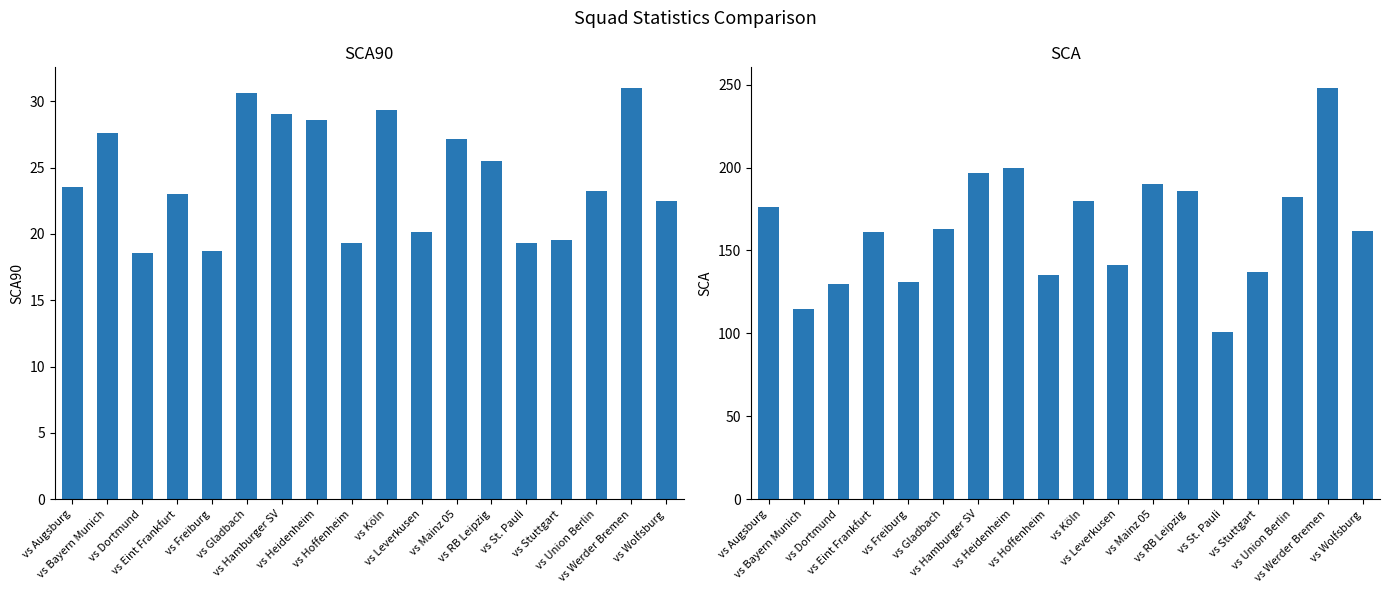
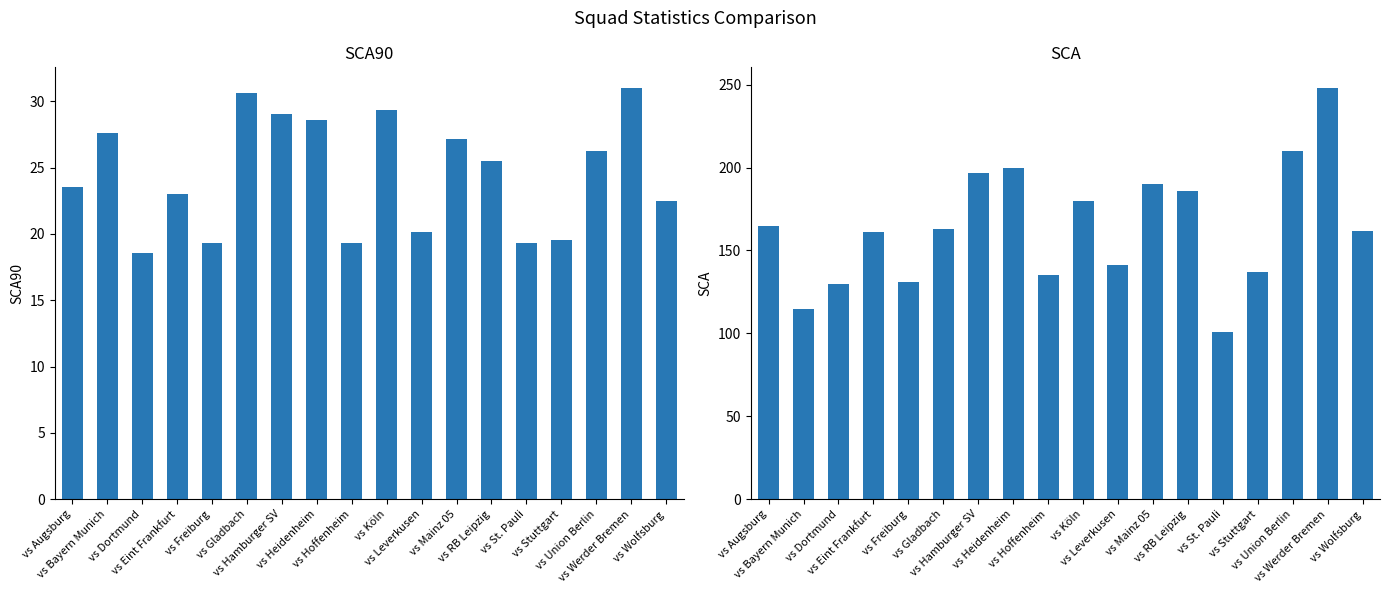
SCA90, vs Freiburg: 18.7 -> 19.3
SCA90, vs Union Berlin: 23.2 -> 26.3
SCA, vs Augsburg: 176 -> 165
SCA, vs Union Berlin: 182 -> 210
